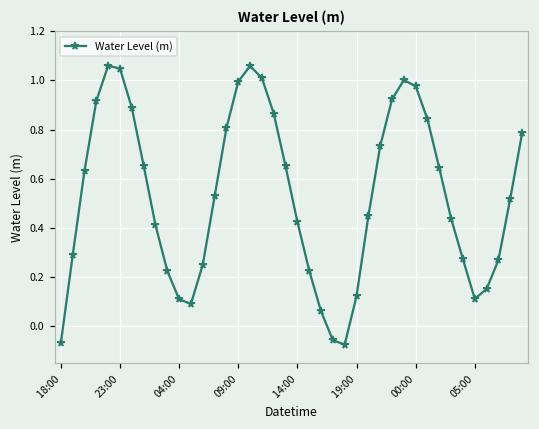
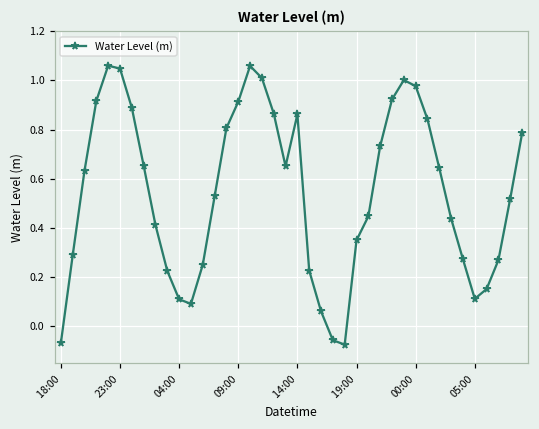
09:00: 0.99 -> 0.91
14:00: 0.42 -> 0.86
19:00: 0.12 -> 0.35
